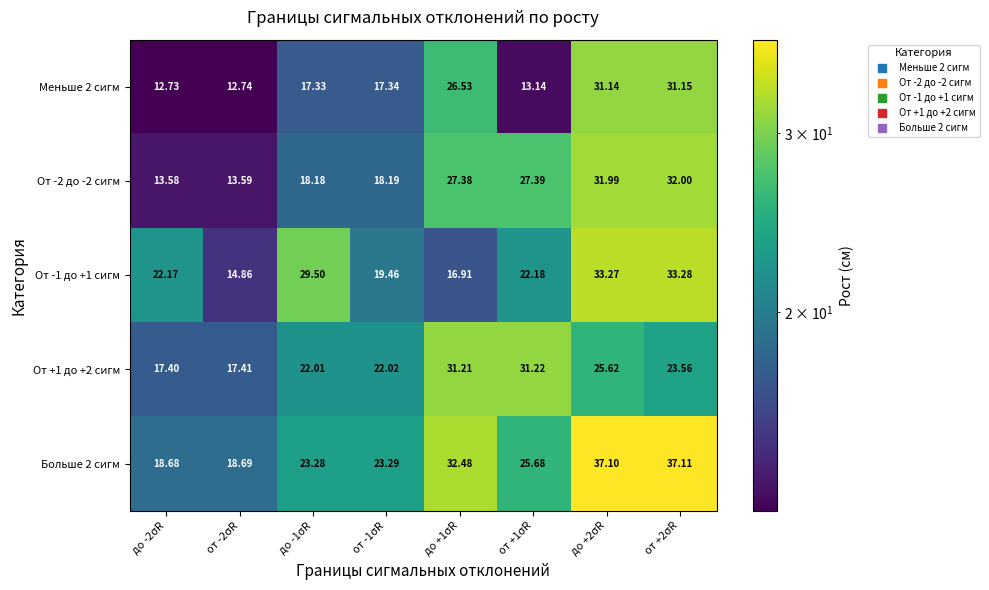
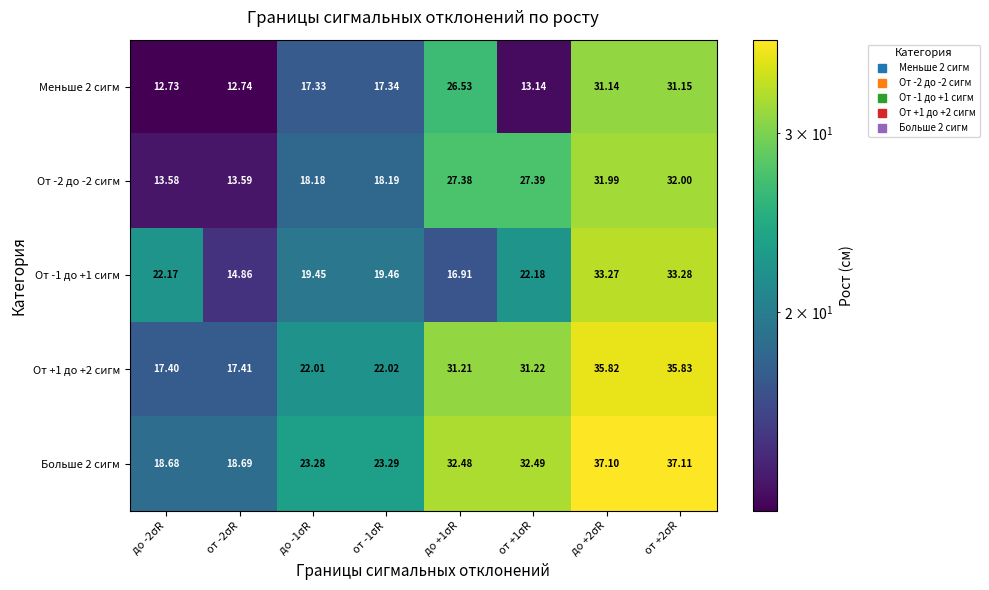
От -1 до +1 сигм, до -1σR: 29.50 -> 19.45
От +1 до +2 сигм, до +2σR: 25.62 -> 35.82
От +1 до +2 сигм, от +2σR: 23.56 -> 35.83
Больше 2 сигм, от +1σR: 25.68 -> 32.49
